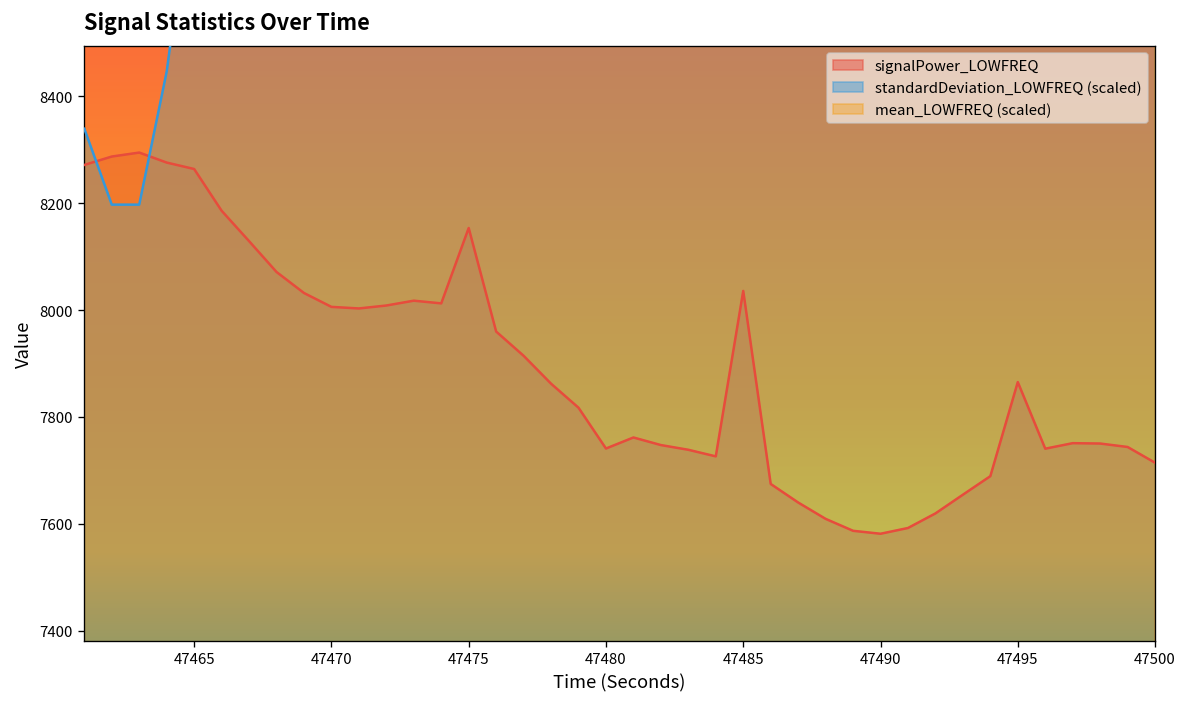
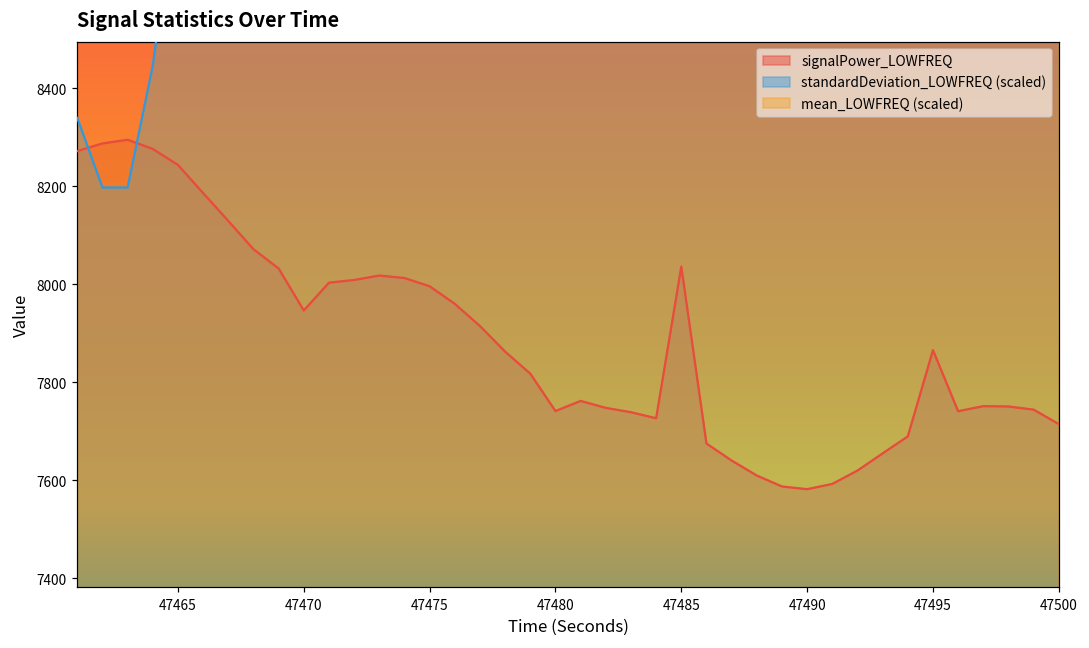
signalPower_LOWFREQ, 47465: 8260 -> 8240
signalPower_LOWFREQ, 47470: 8010 -> 7950
signalPower_LOWFREQ, 47475: 8150 -> 8000
